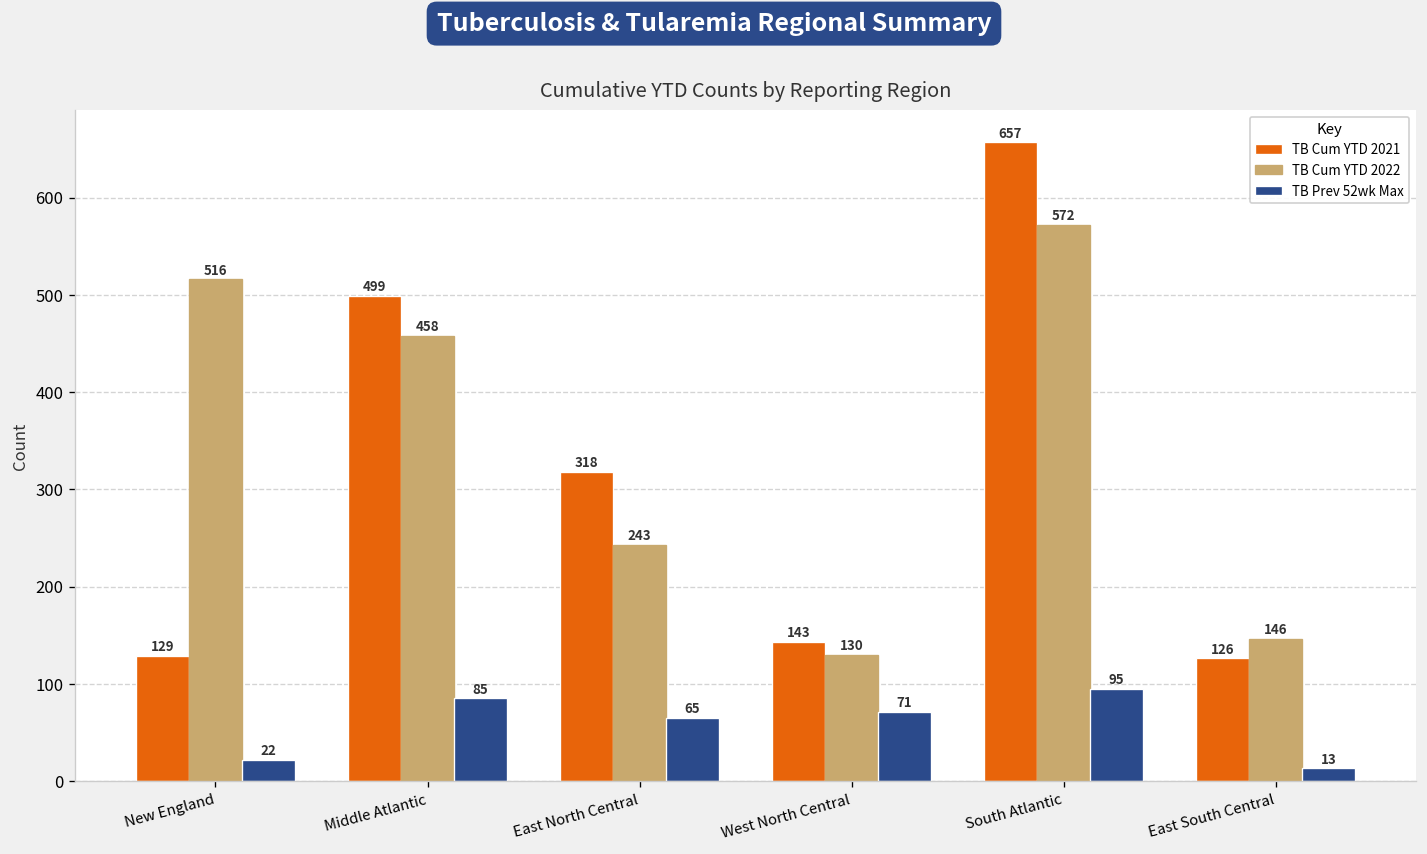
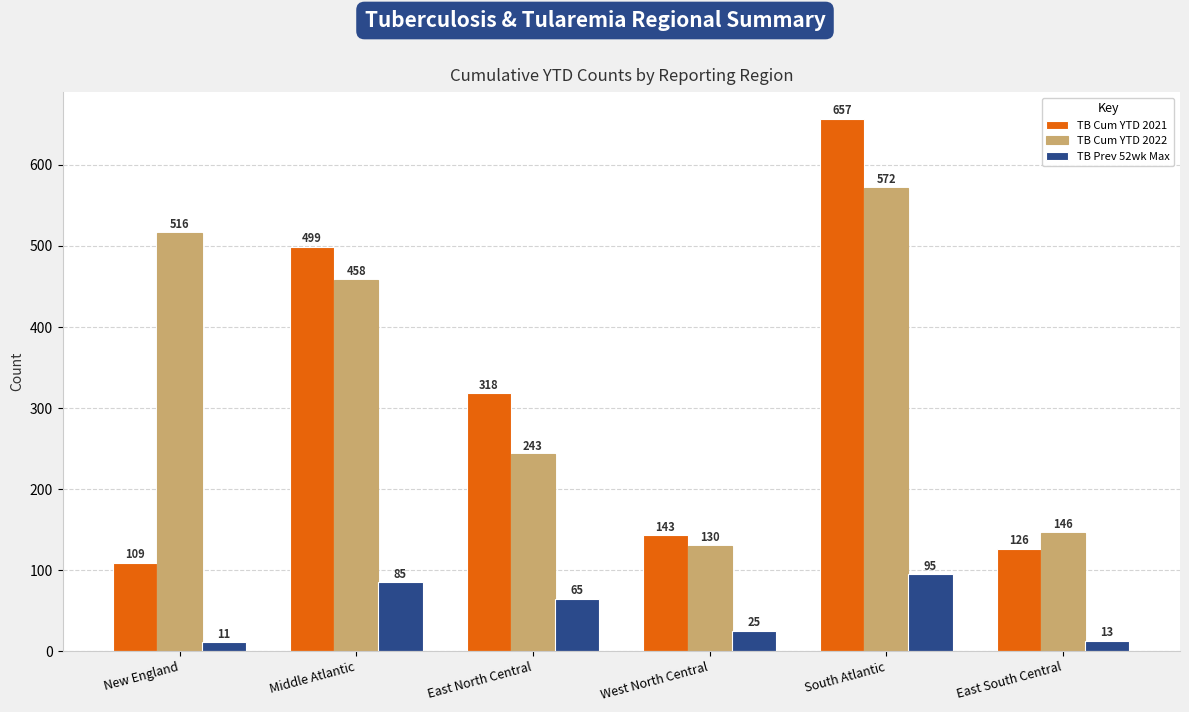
TB Cum YTD 2021, New England: 129 -> 109
TB Prev 52wk Max, New England: 22 -> 11
TB Prev 52wk Max, West North Central: 71 -> 25
